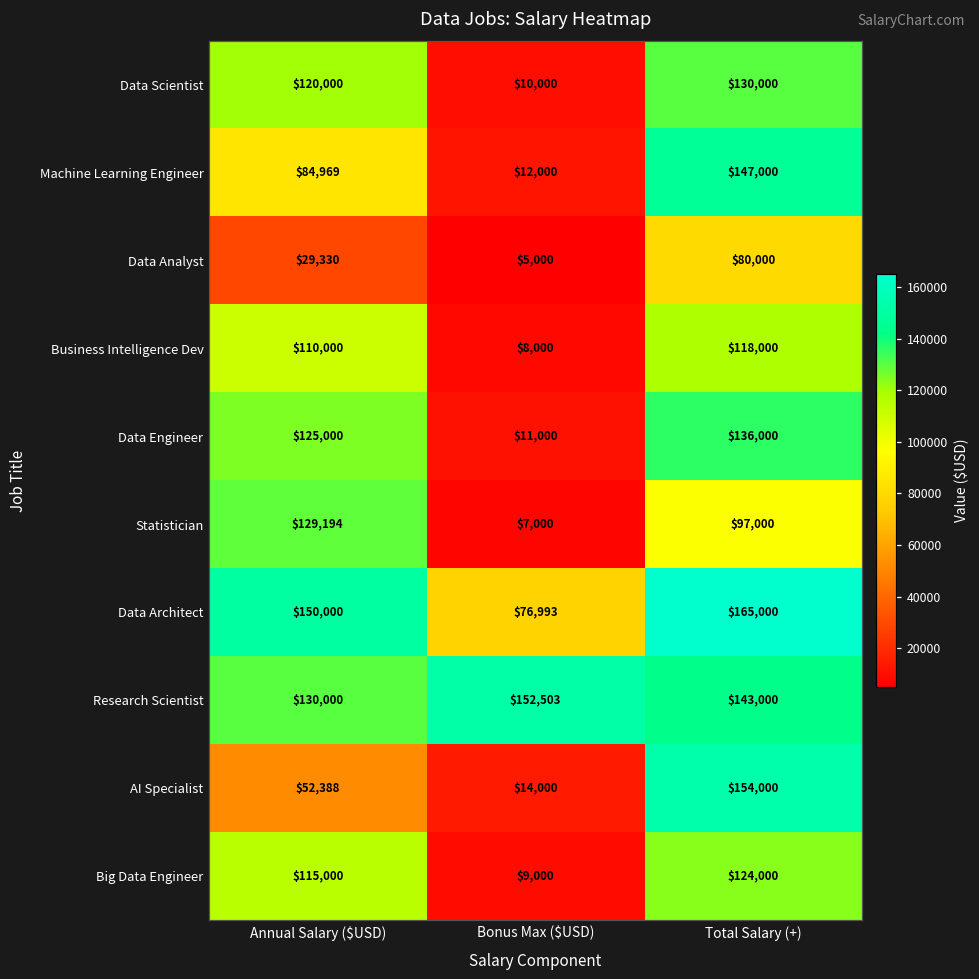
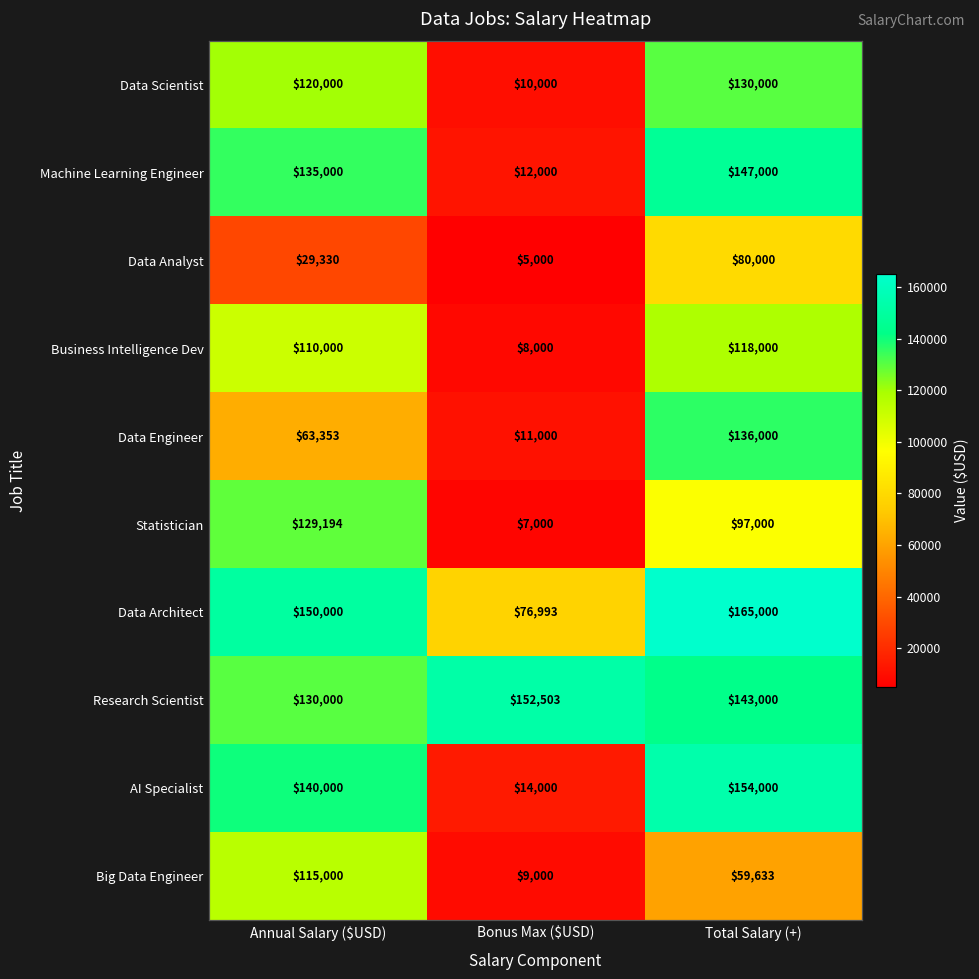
Machine Learning Engineer, Annual Salary ($USD): $84,969 -> $135,000
Data Engineer, Annual Salary ($USD): $125,000 -> $63,353
AI Specialist, Annual Salary ($USD): $52,388 -> $140,000
Big Data Engineer, Total Salary (+): $124,000 -> $59,633
